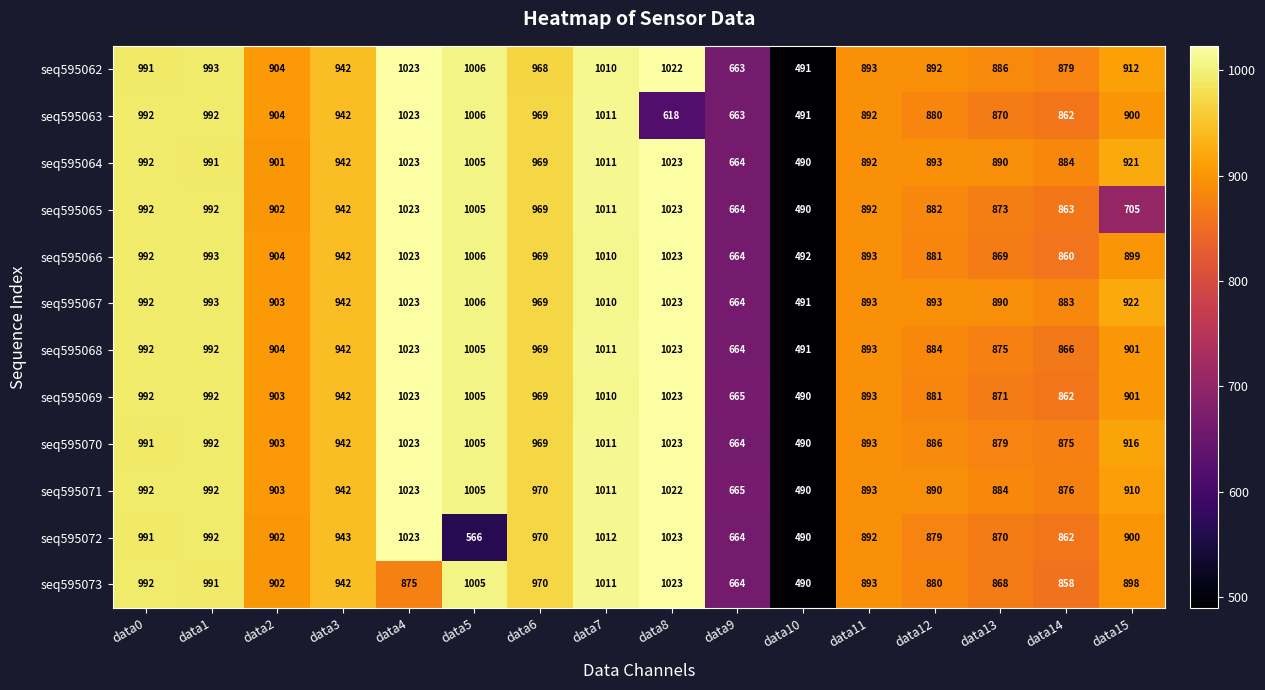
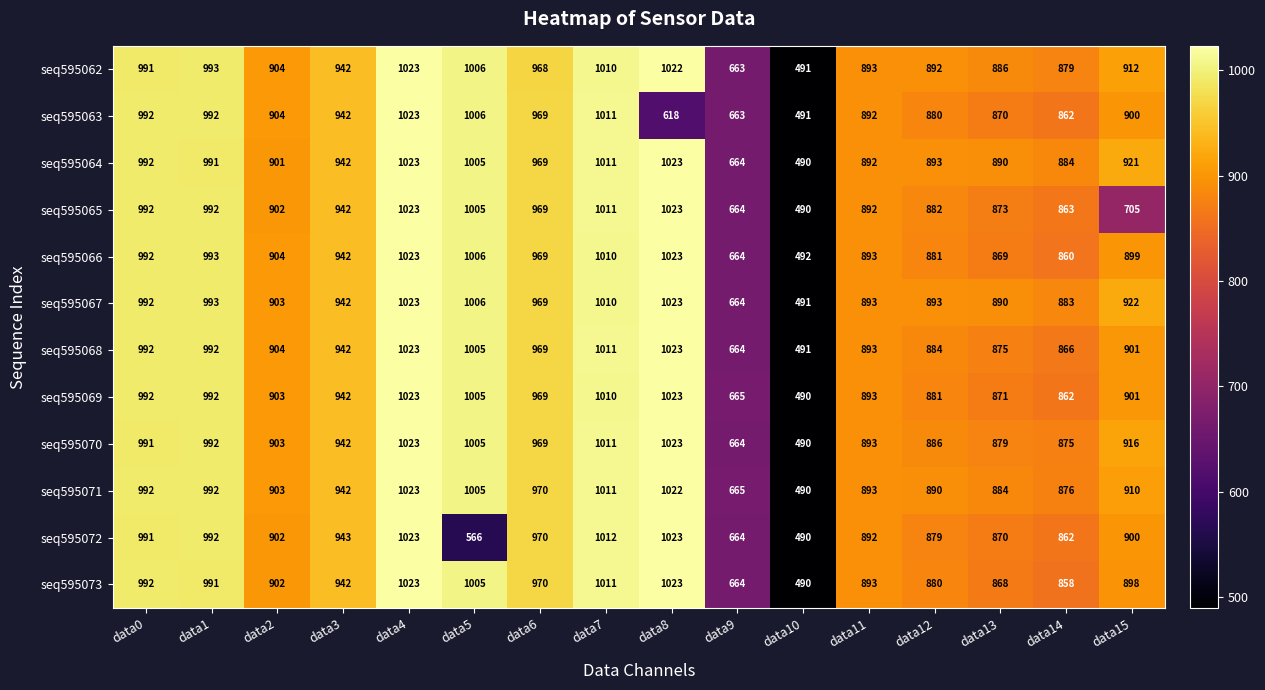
seq595073, data4: 875 -> 1023
